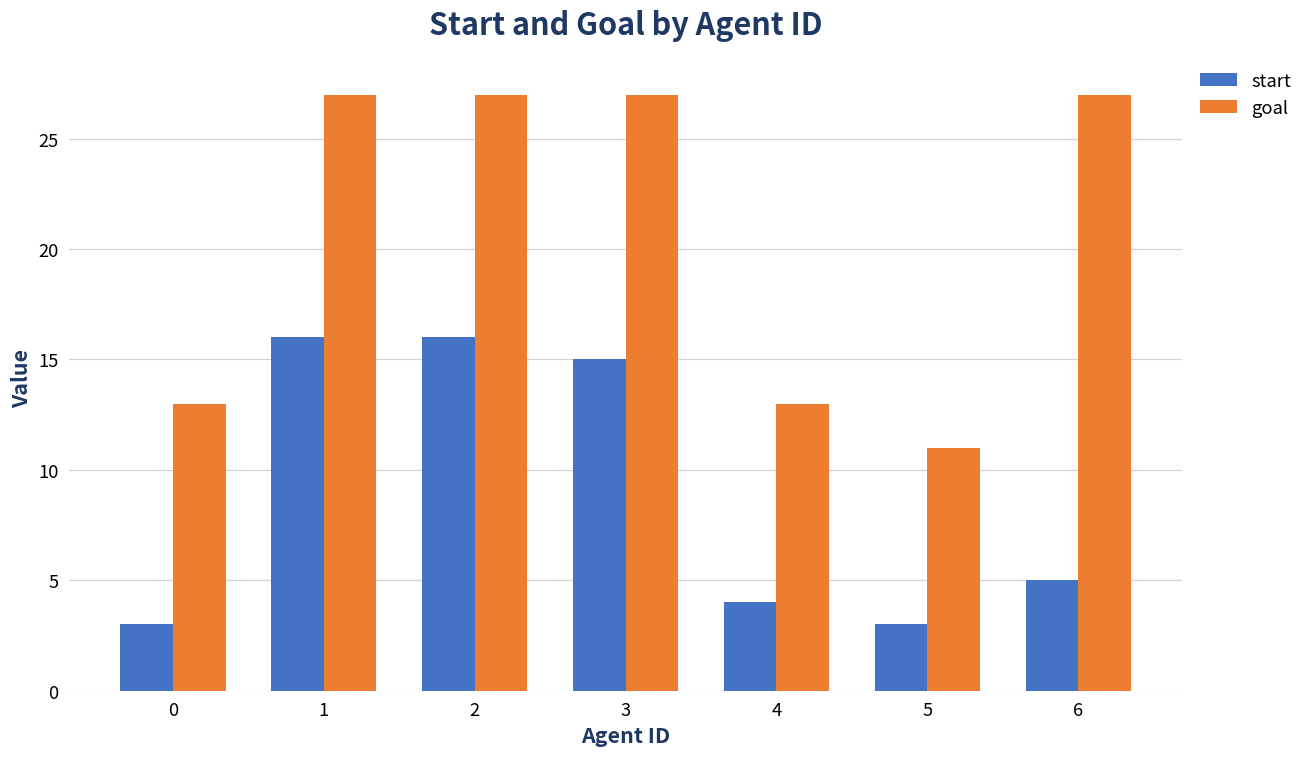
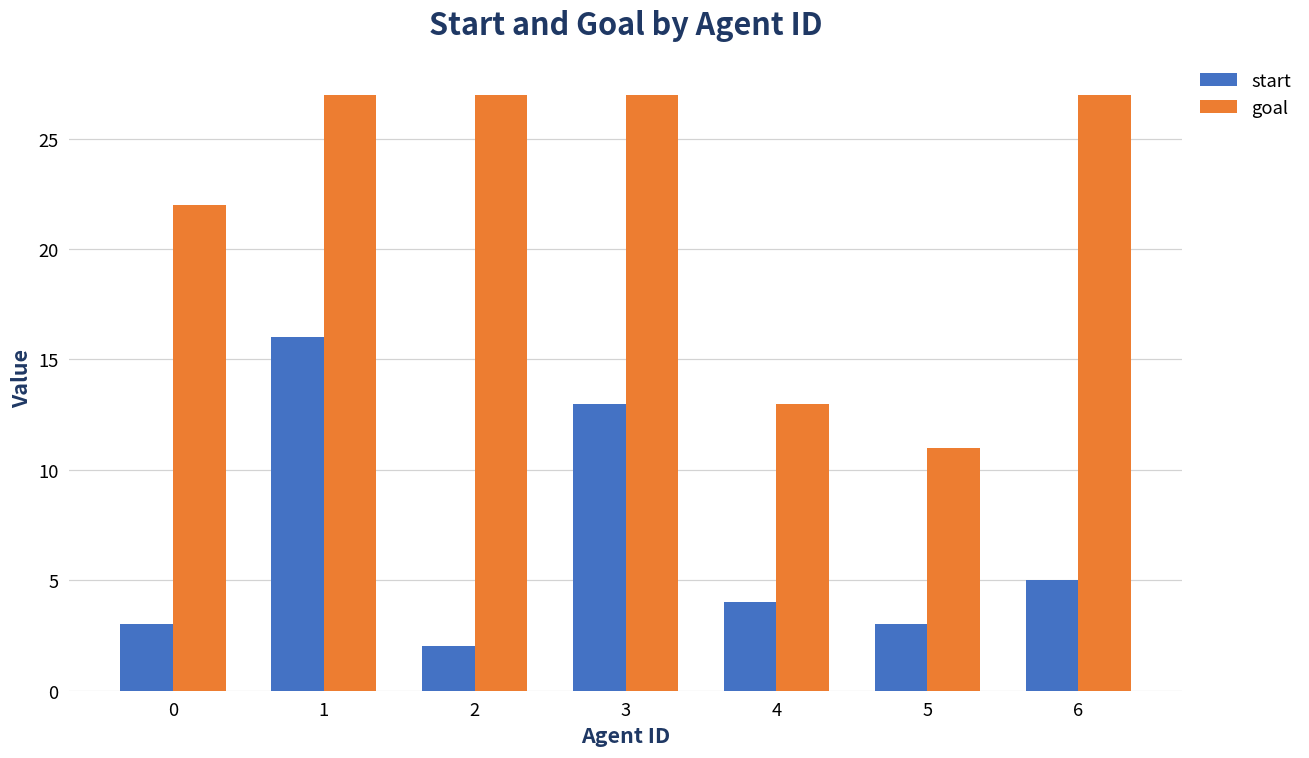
goal, 0: 13 -> 22
start, 2: 16 -> 2
start, 3: 15 -> 13
